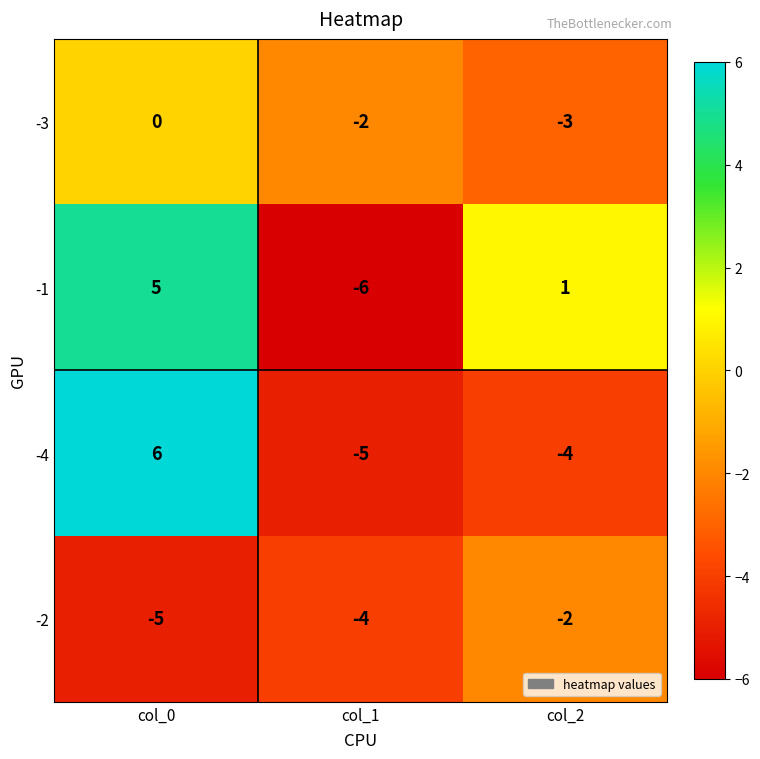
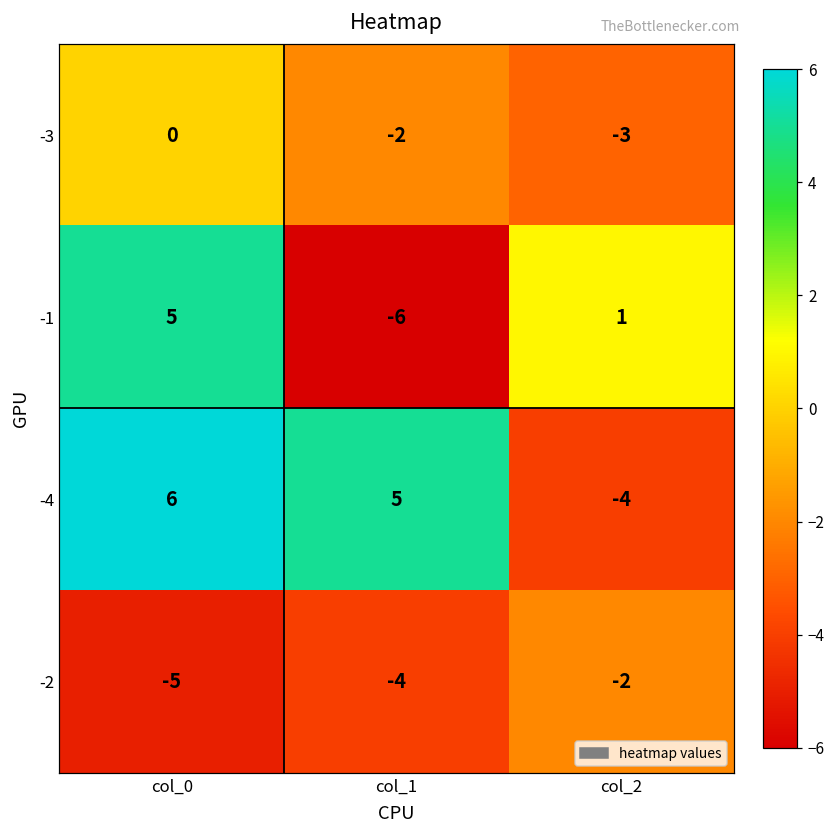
-4, col_1: -5 -> 5
